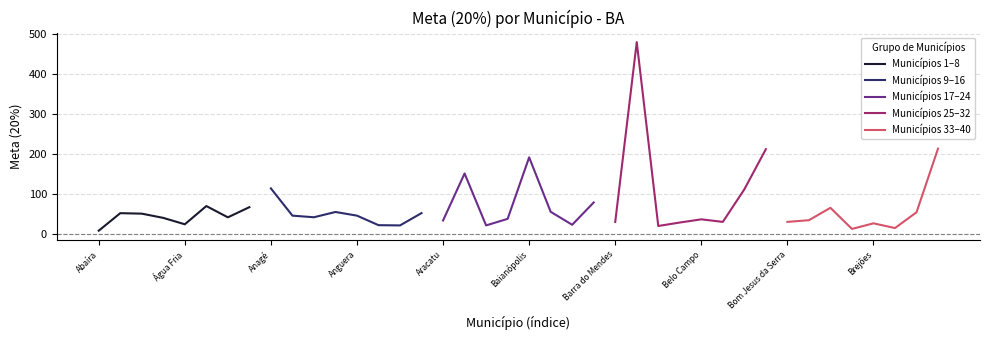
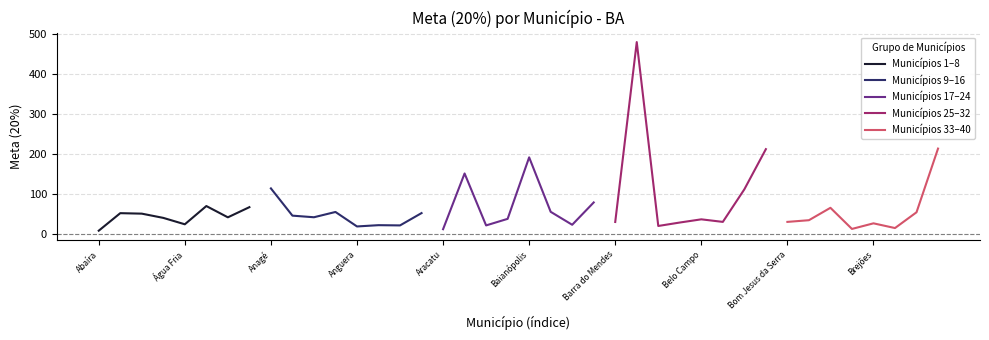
Municípios 9–16, Anguera: 50 -> 20
Municípios 17–24, Aracatu: 30 -> 10
